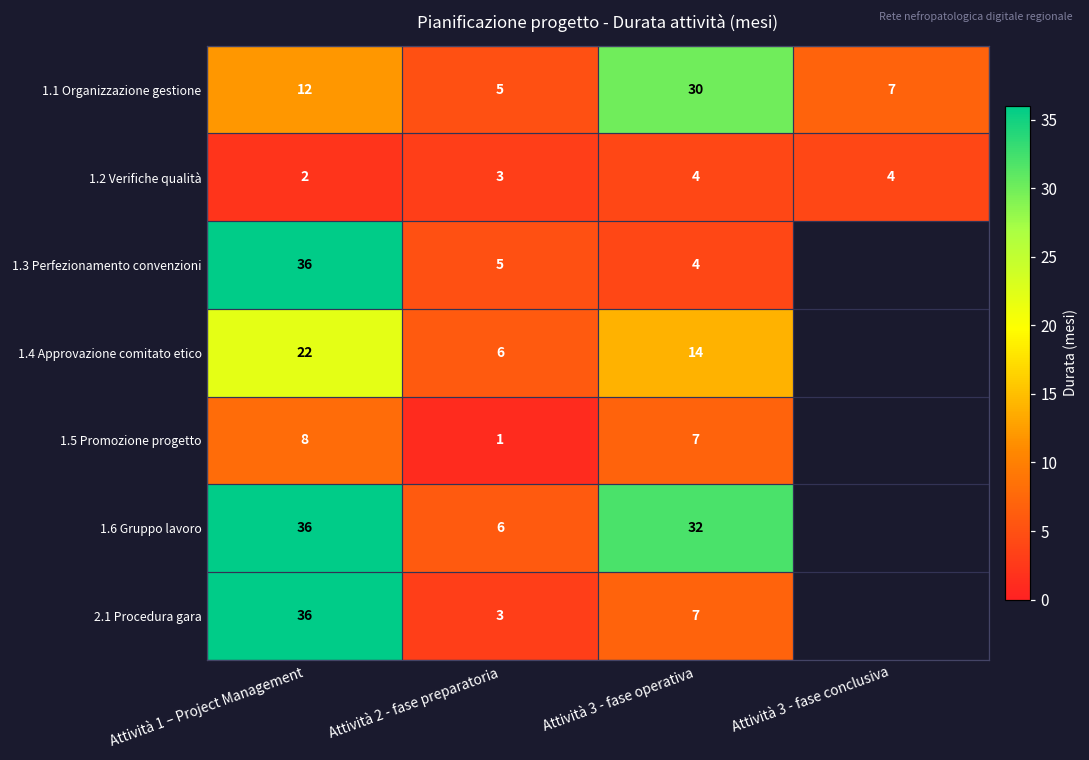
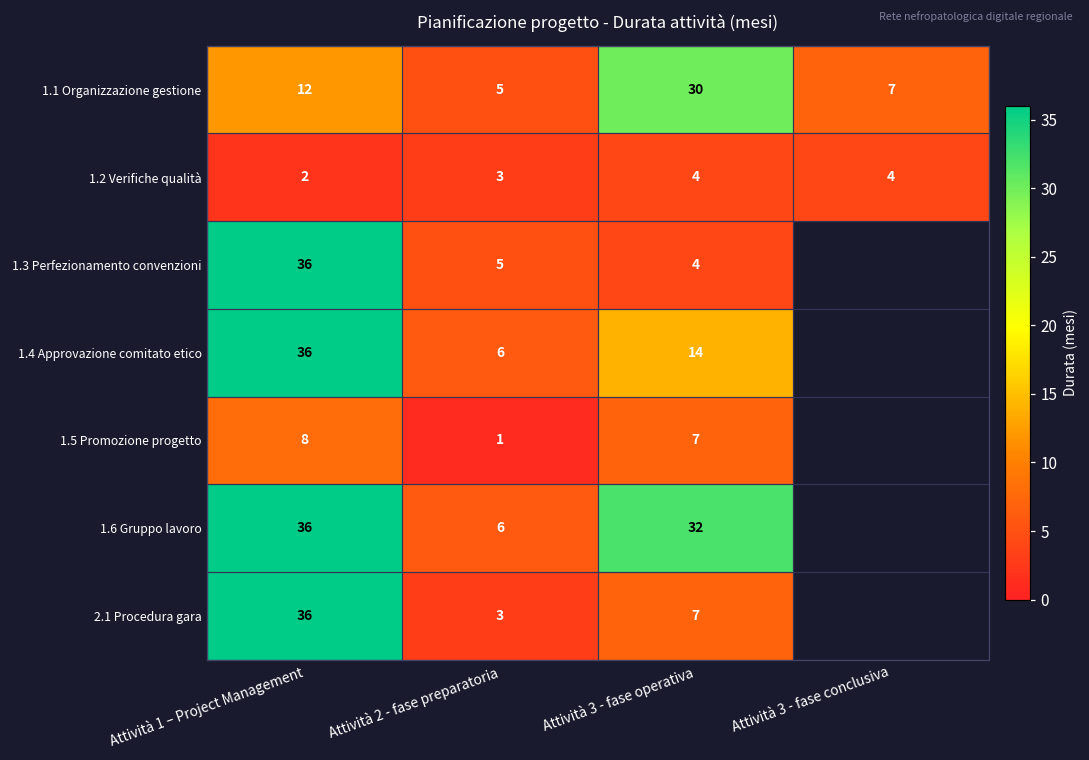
1.4 Approvazione comitato etico, Attività 1 – Project Management: 22 -> 36
